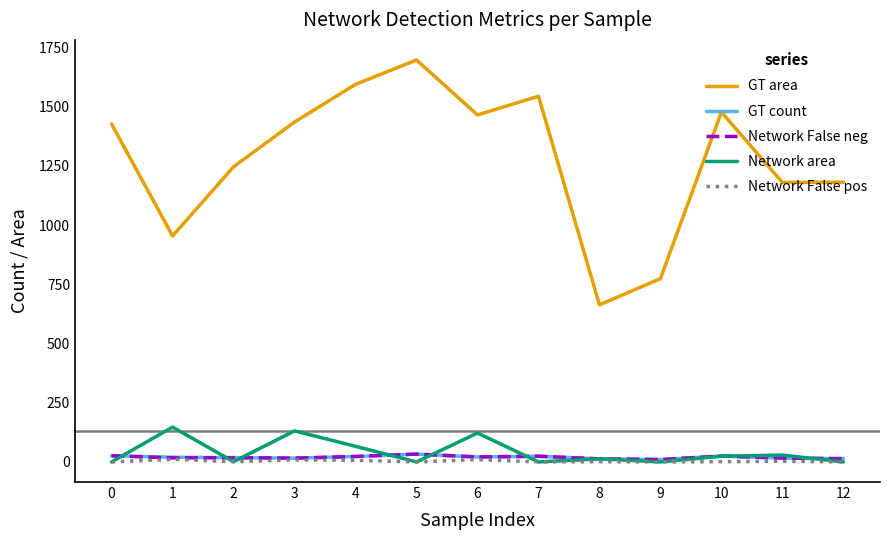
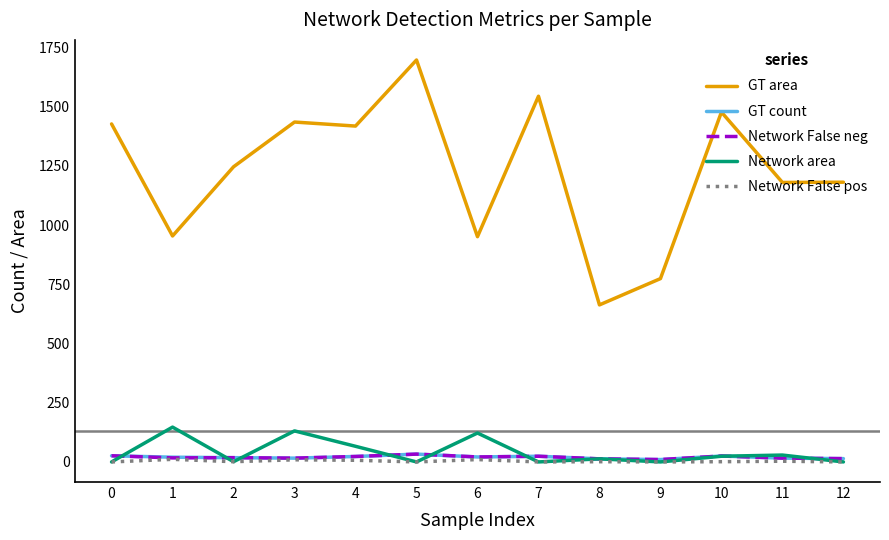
GT area, 4: 1590 -> 1420
GT area, 6: 1470 -> 950
